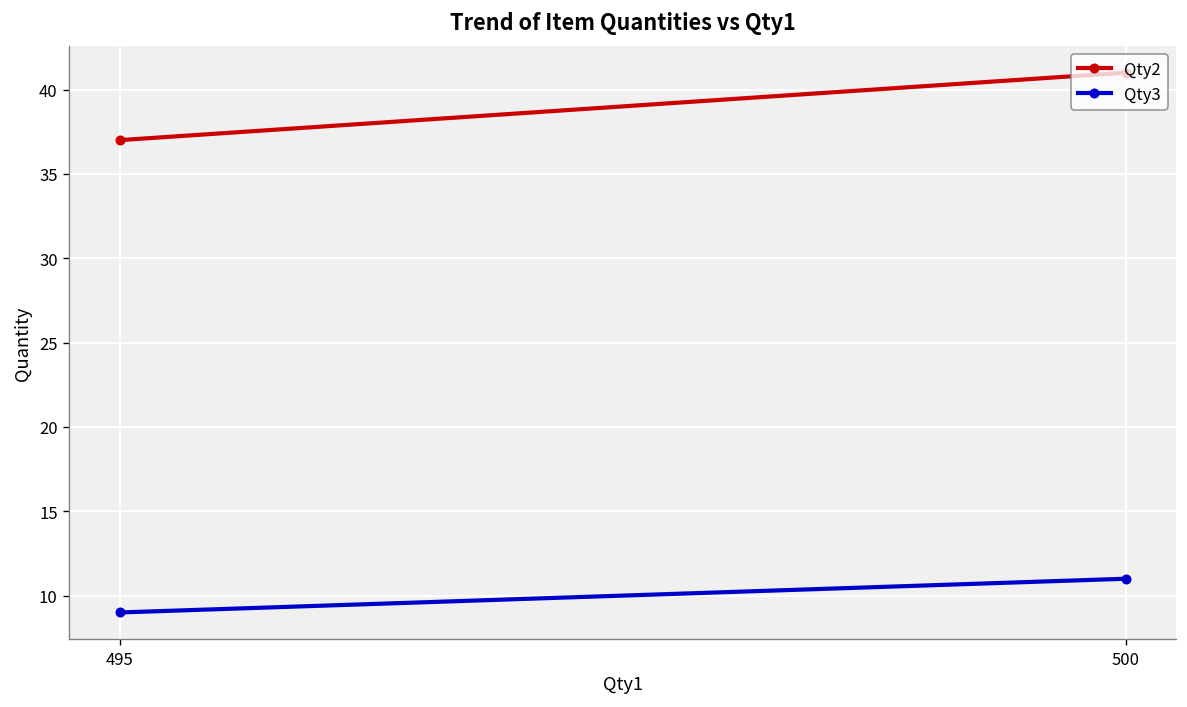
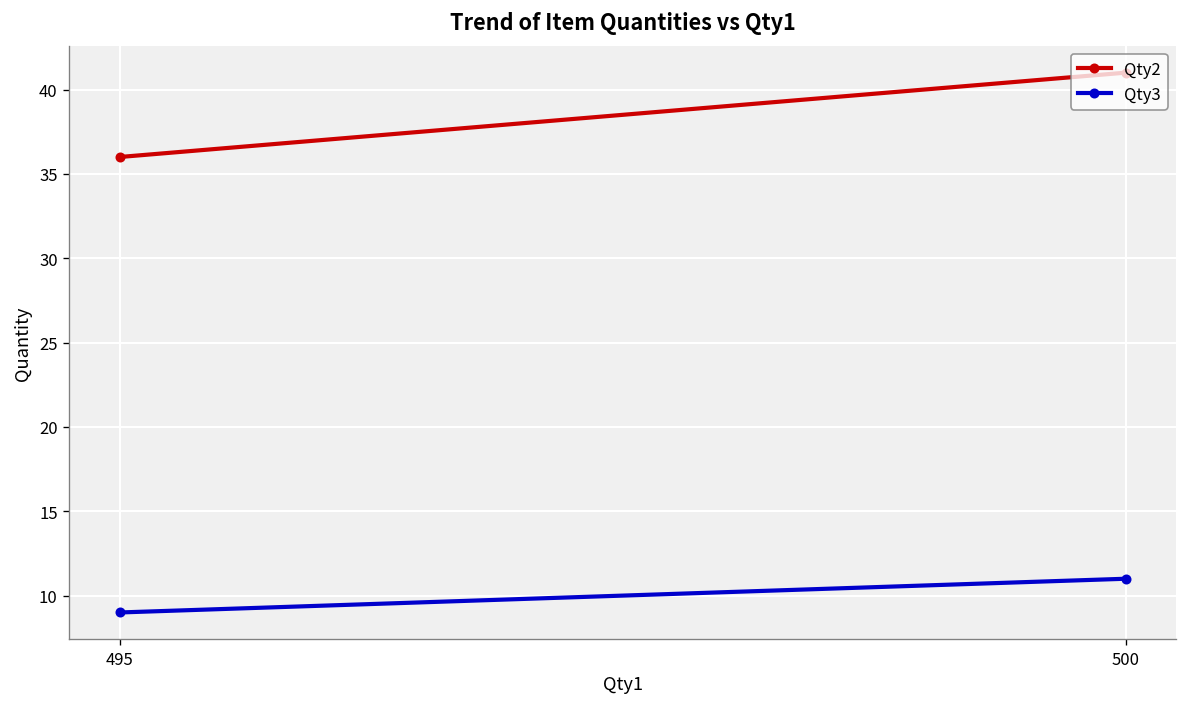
Qty2, 495: 37 -> 36
